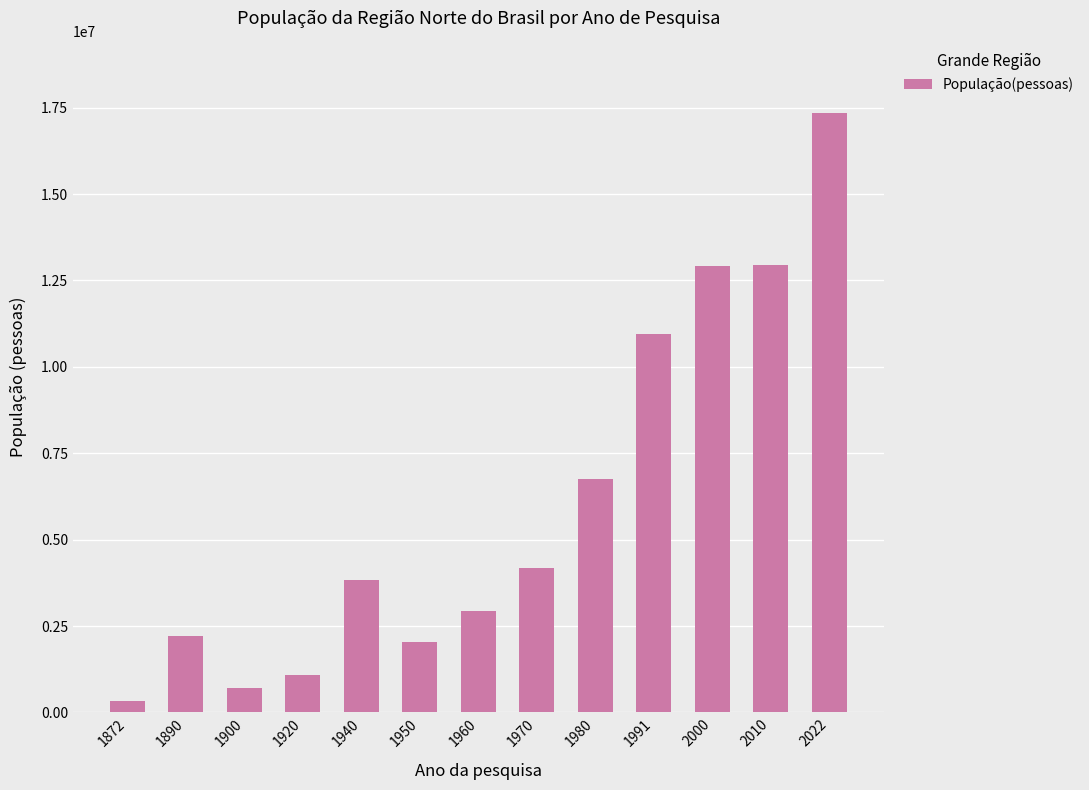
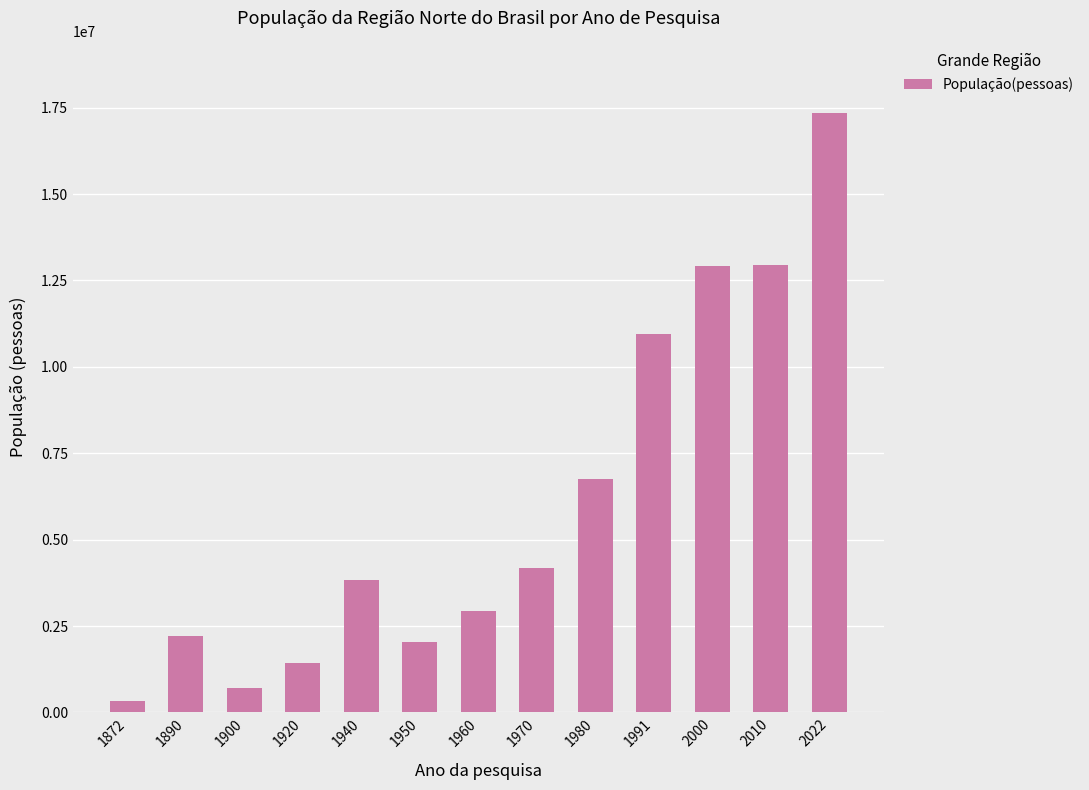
1920: 1100000 -> 1400000
